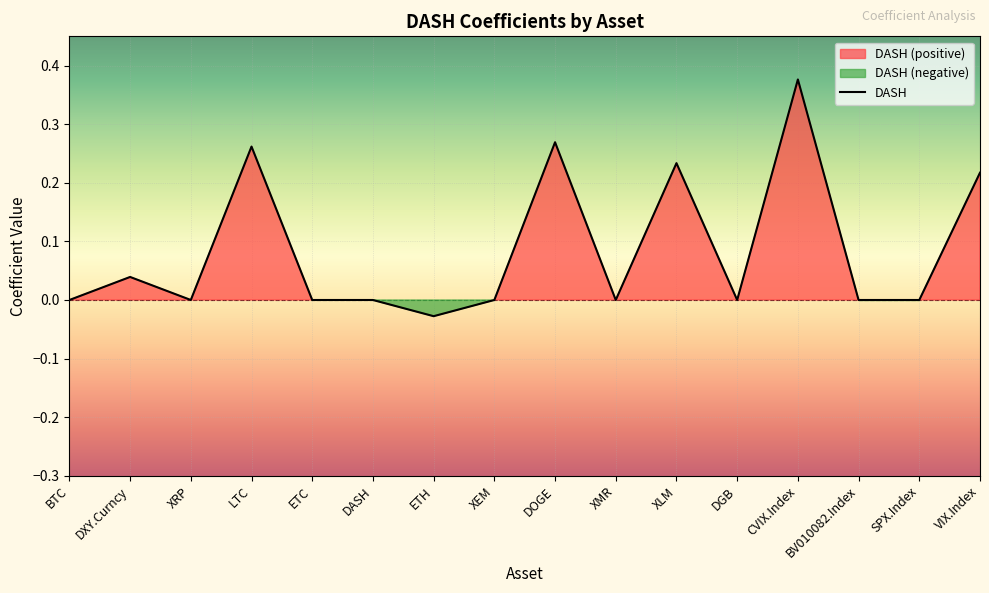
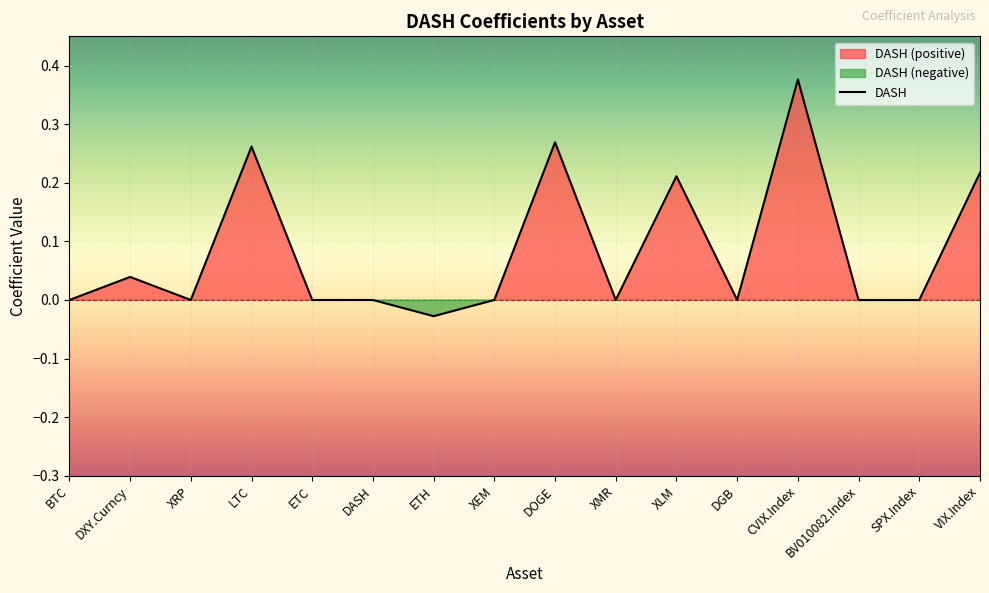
XLM: 0.23 -> 0.21
